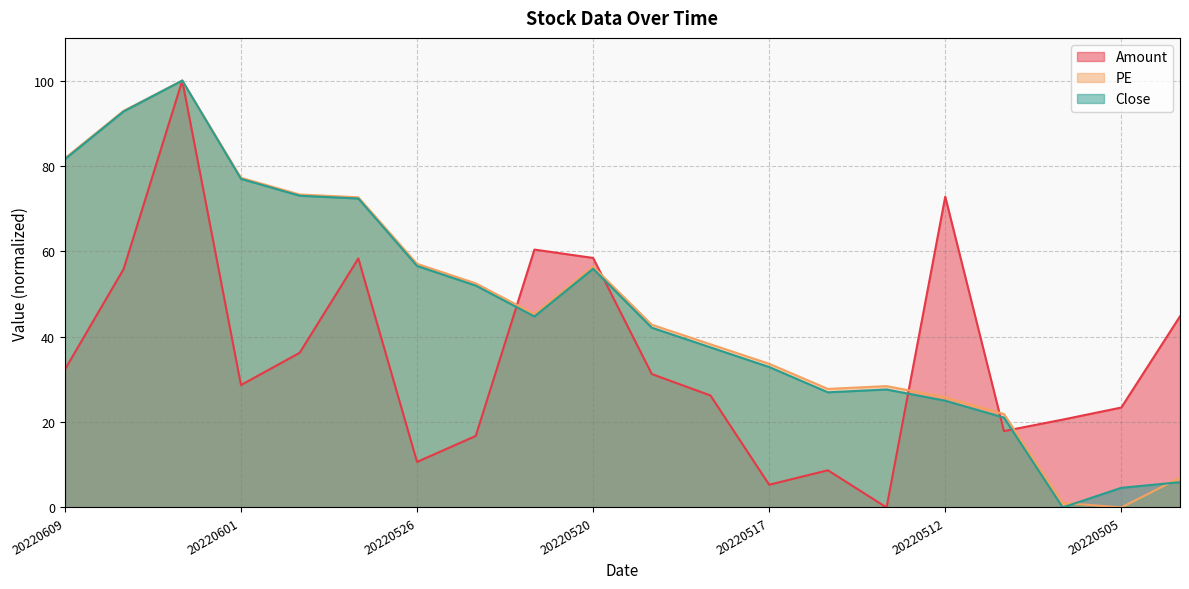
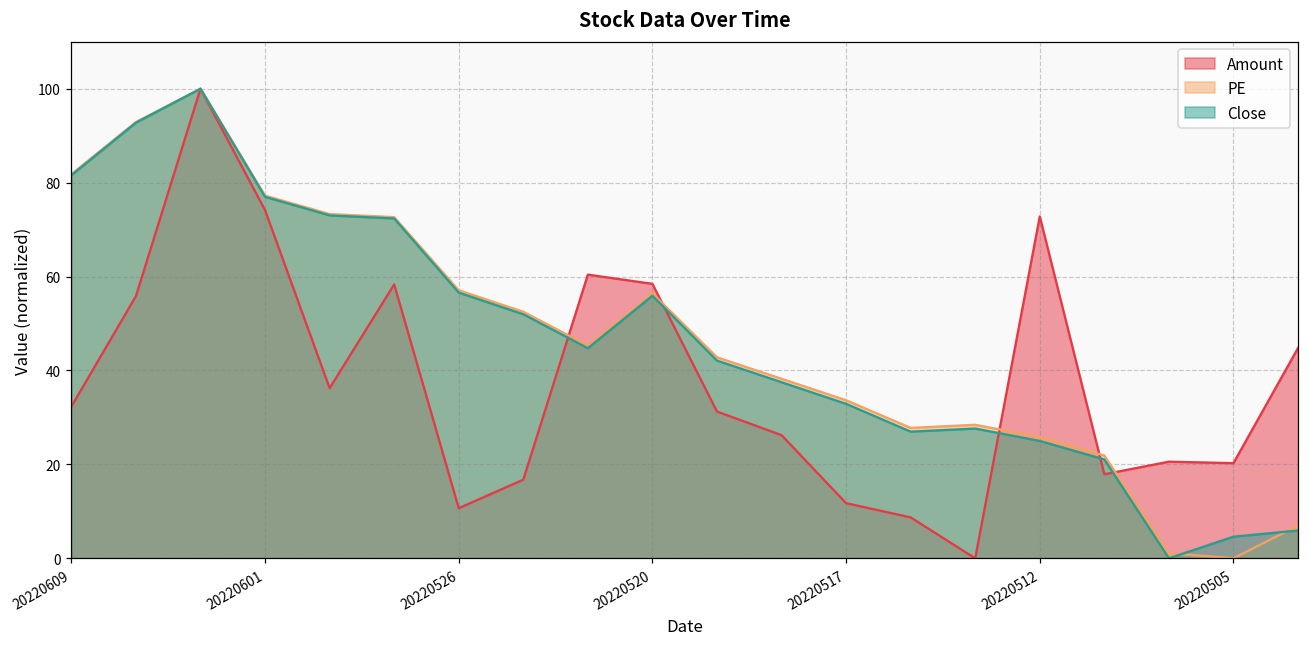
Amount, 20220601: 29 -> 74
Amount, 20220517: 5 -> 12
Amount, 20220505: 23 -> 20
